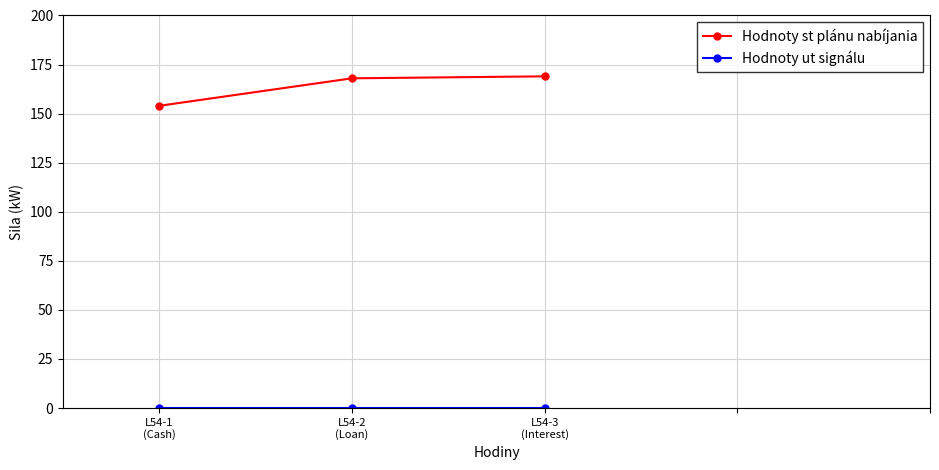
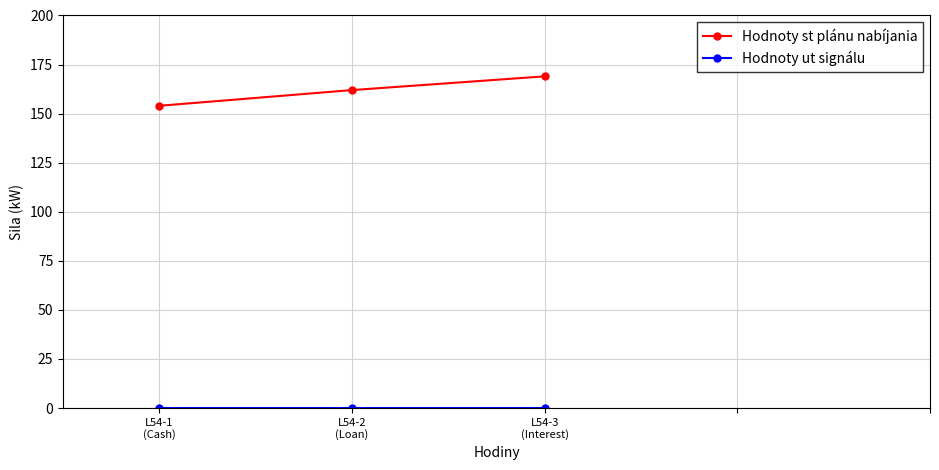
Hodnoty st plánu nabíjania, L54-2 (Loan): 168 -> 162
